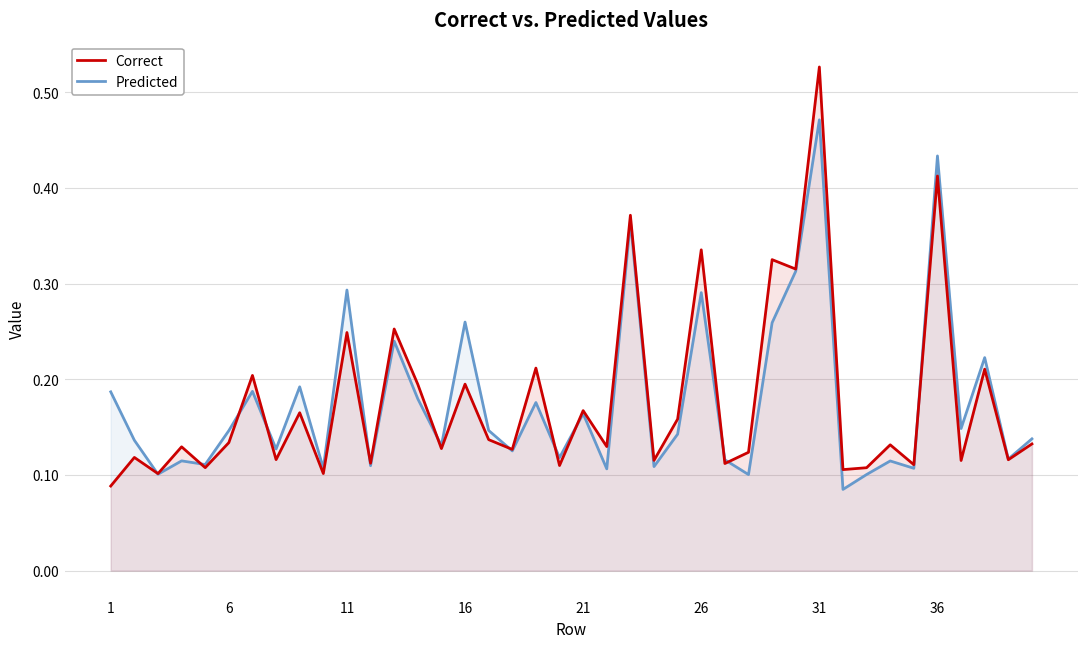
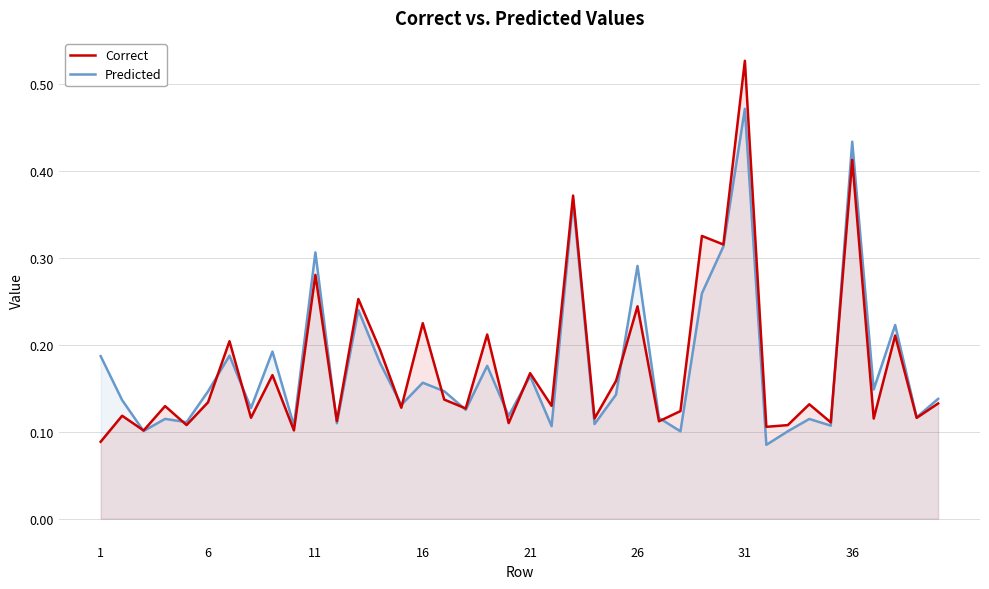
Correct, 11: 0.25 -> 0.28
Predicted, 11: 0.29 -> 0.31
Correct, 16: 0.19 -> 0.22
Predicted, 16: 0.26 -> 0.16
Correct, 26: 0.34 -> 0.24
